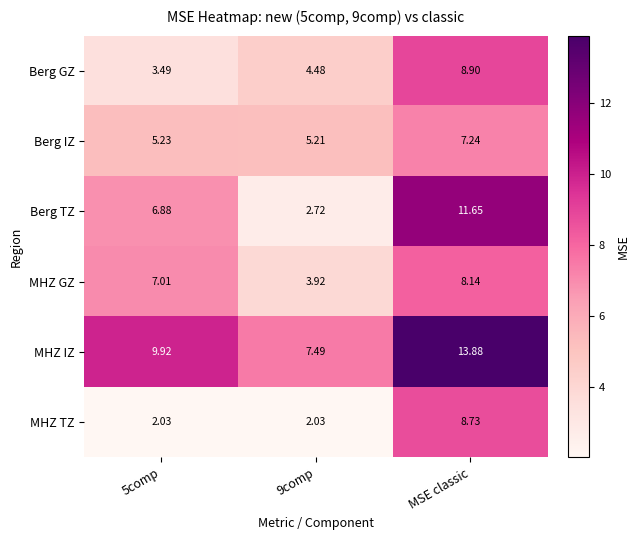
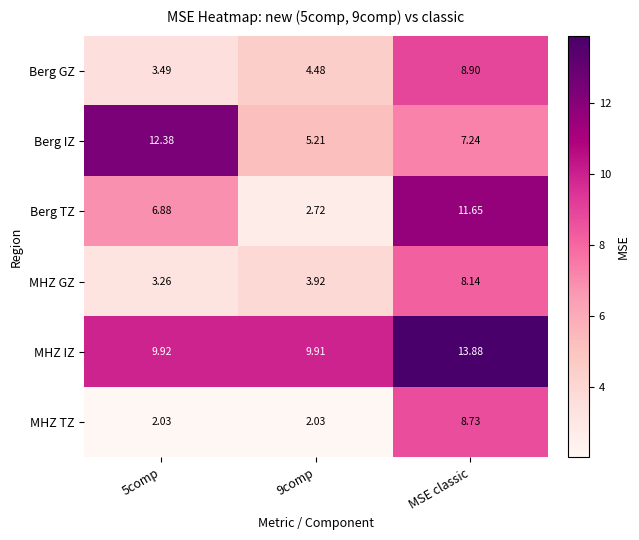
Berg IZ, 5comp: 5.23 -> 12.38
MHZ GZ, 5comp: 7.01 -> 3.26
MHZ IZ, 9comp: 7.49 -> 9.91
